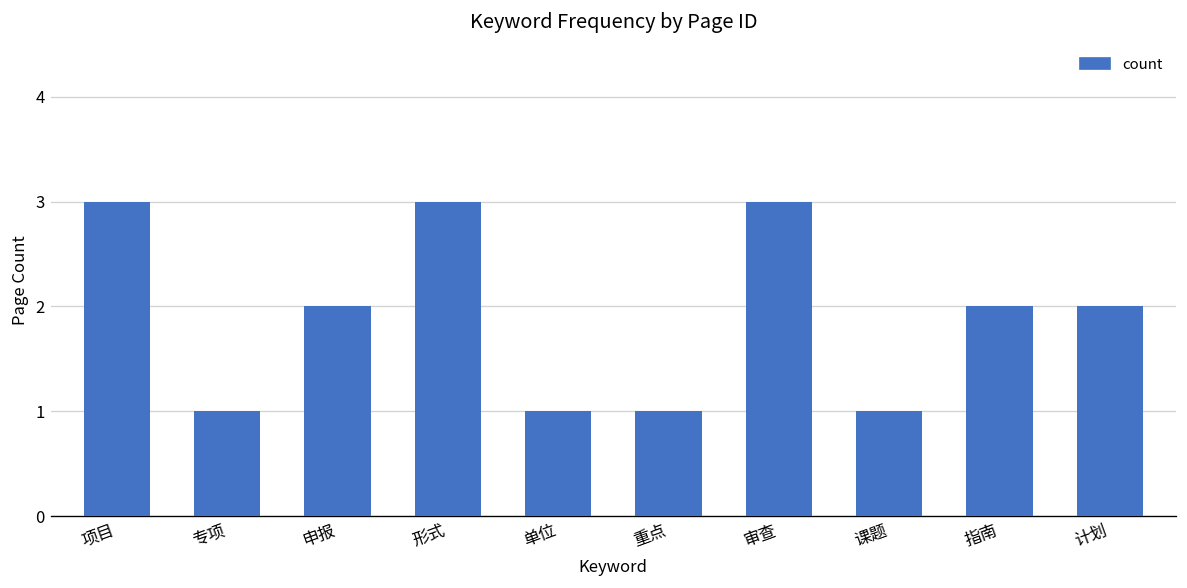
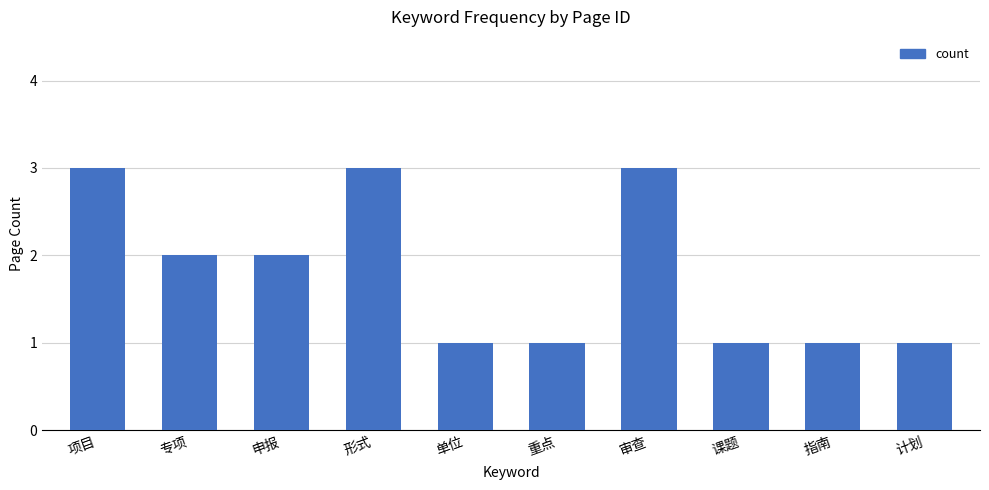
专项: 1 -> 2
指南: 2 -> 1
计划: 2 -> 1
